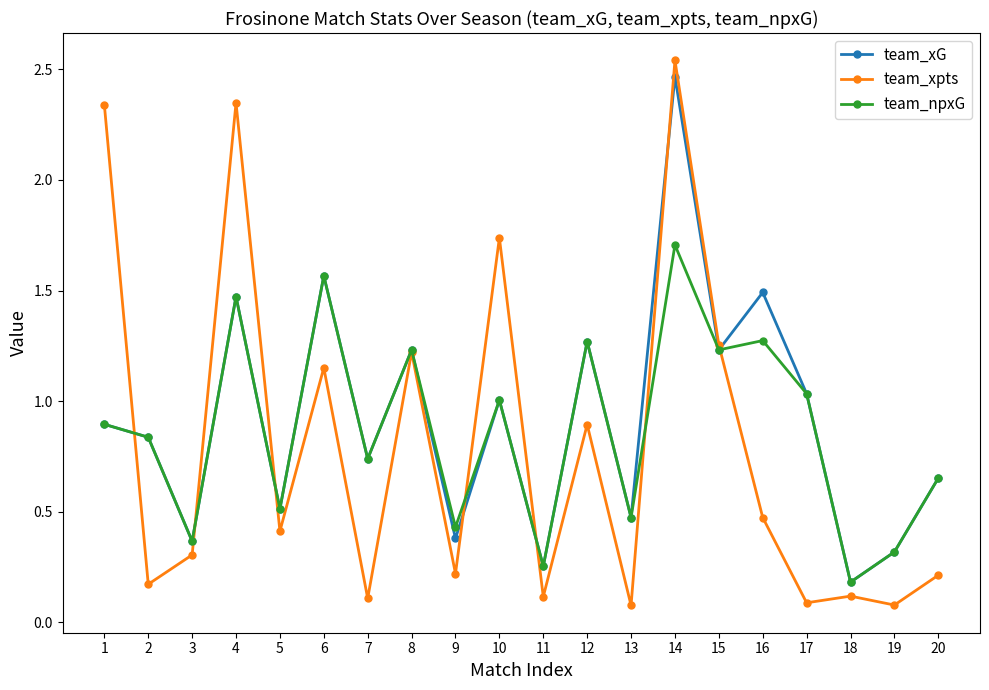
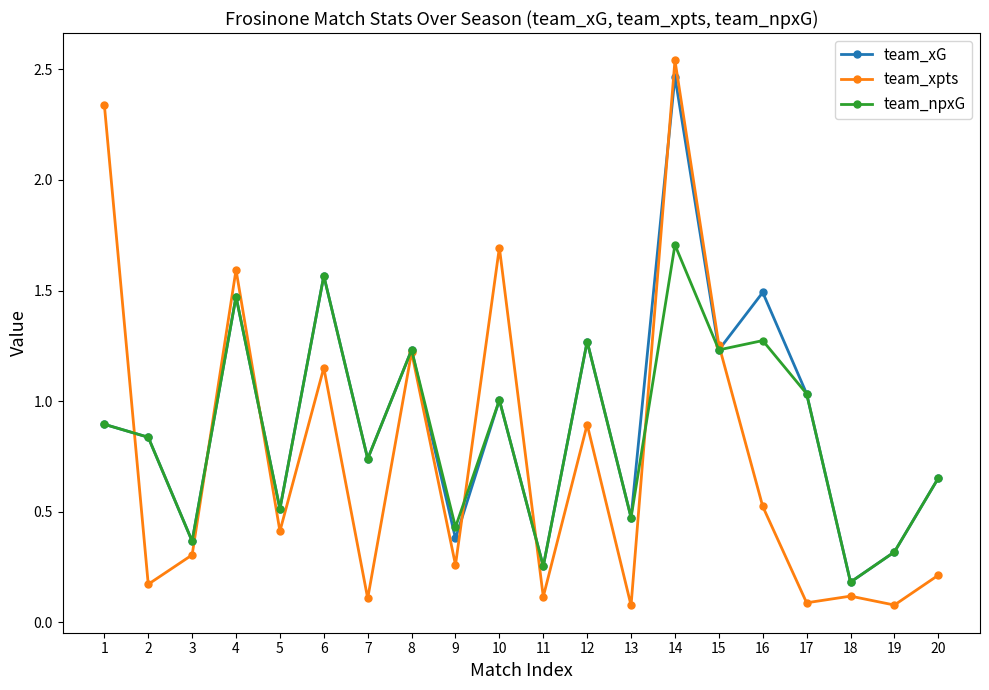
team_xpts, 4: 2.35 -> 1.59
team_xpts, 9: 0.22 -> 0.26
team_xpts, 10: 1.74 -> 1.69
team_xpts, 16: 0.47 -> 0.52
